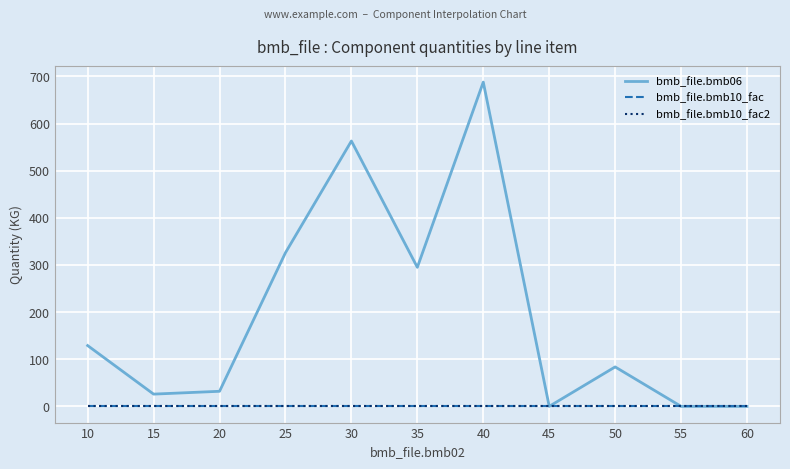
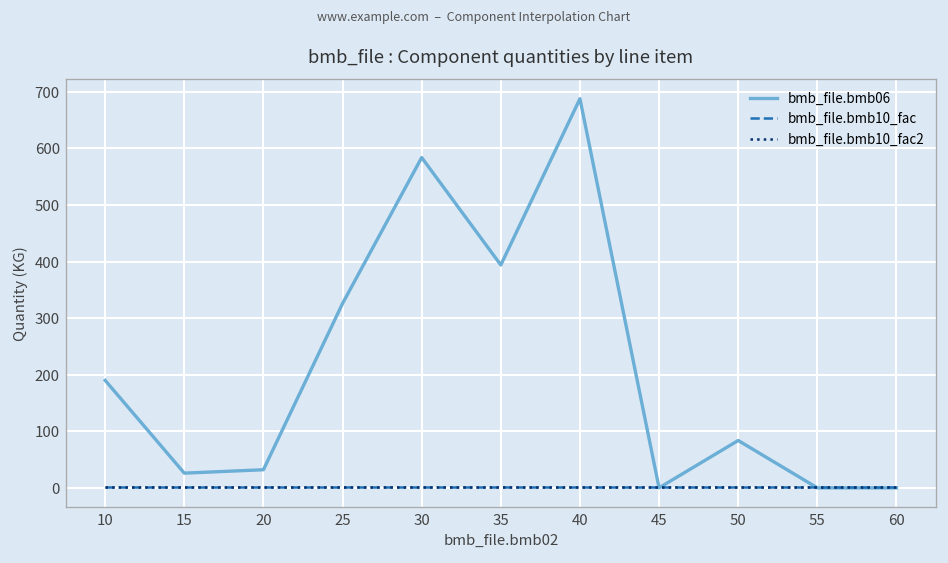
bmb_file.bmb06, 10: 130 -> 190
bmb_file.bmb06, 30: 560 -> 580
bmb_file.bmb06, 35: 300 -> 390
